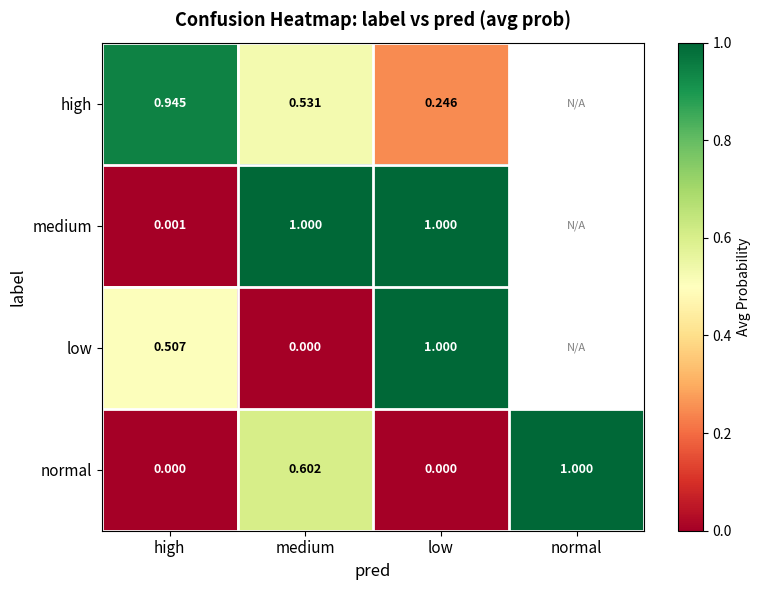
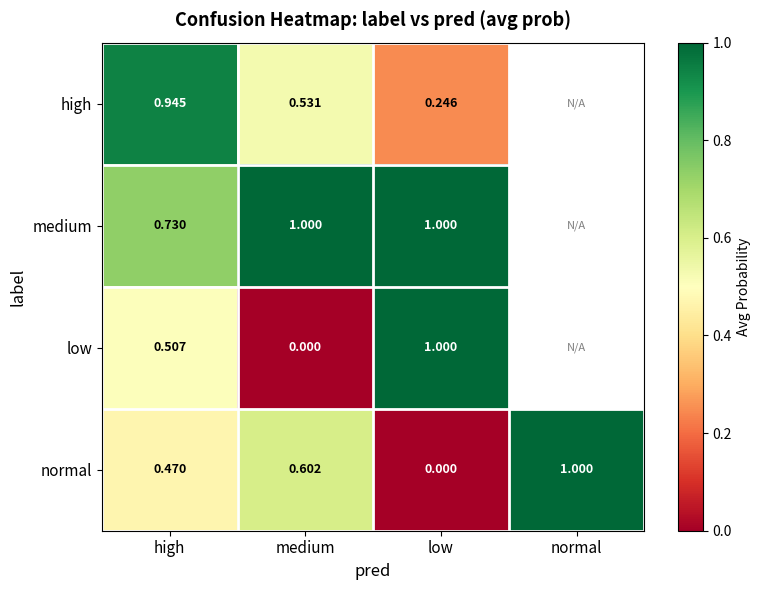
medium, high: 0.001 -> 0.730
normal, high: 0.000 -> 0.470
